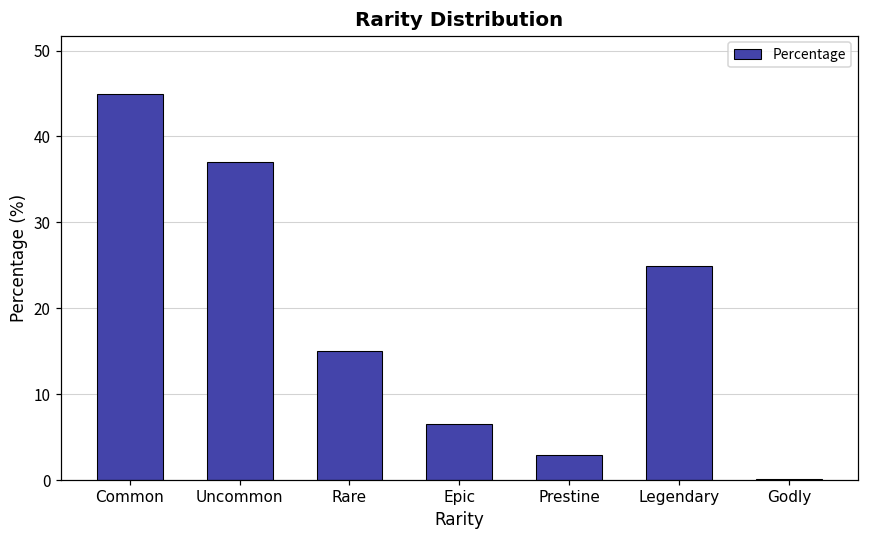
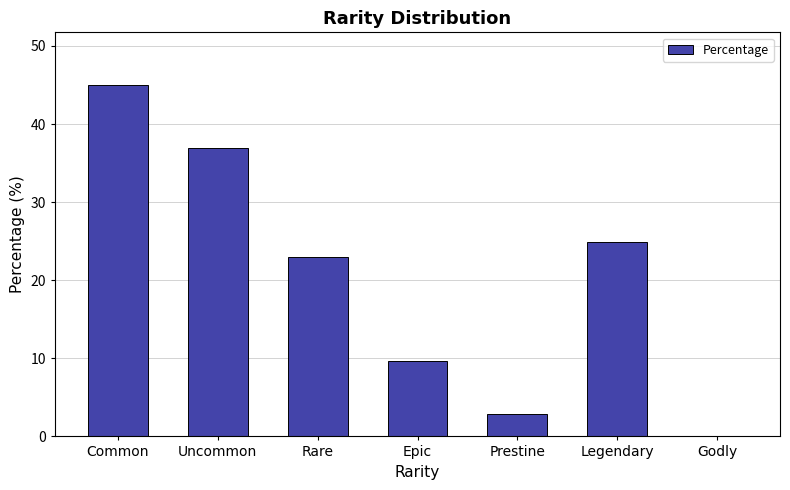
Rare: 15 -> 23
Epic: 7 -> 10
